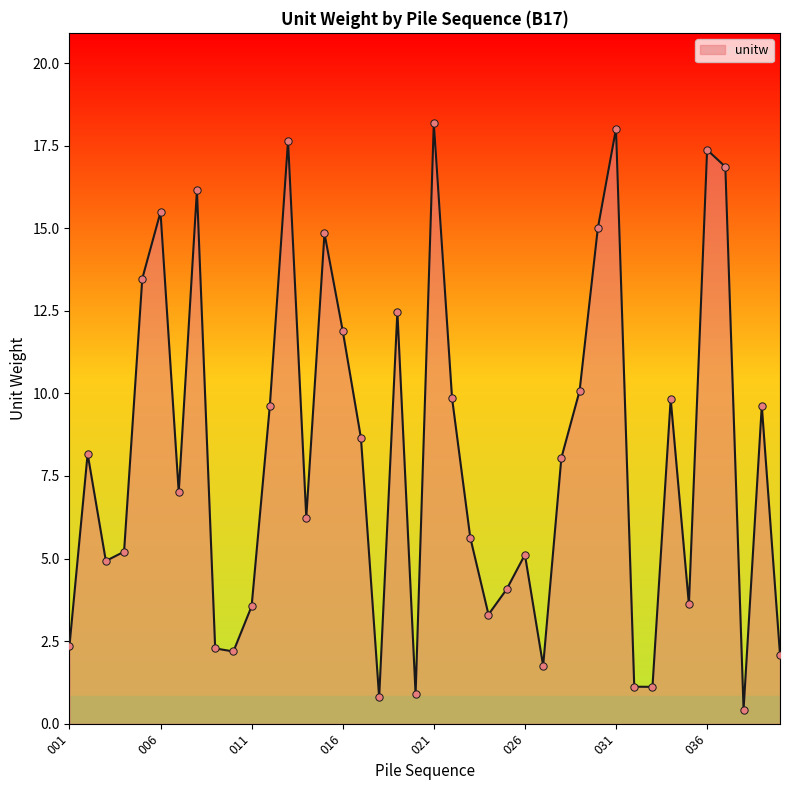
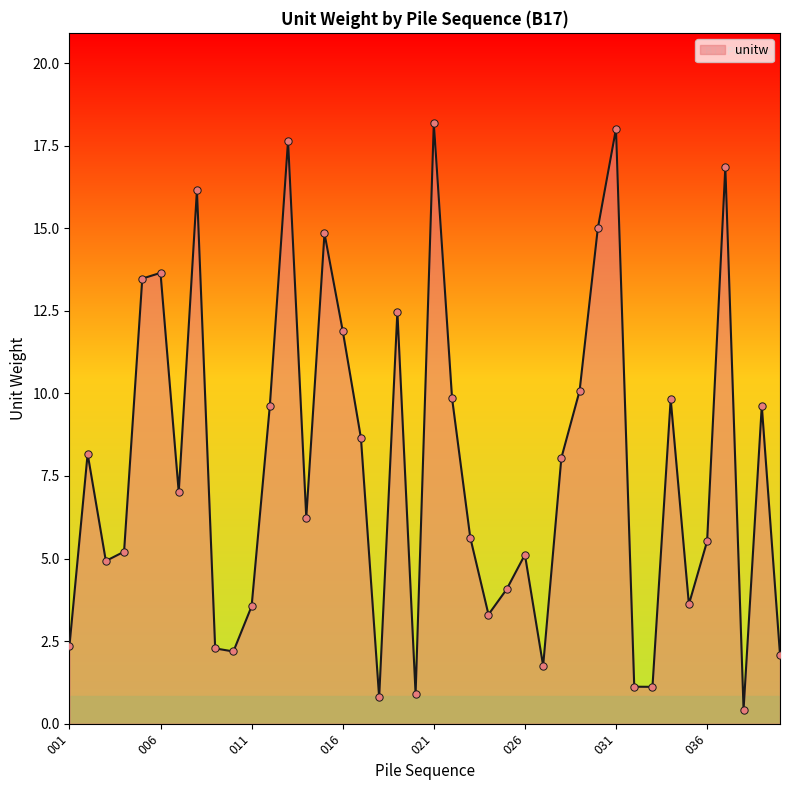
006: 15.5 -> 13.6
036: 17.4 -> 5.5
